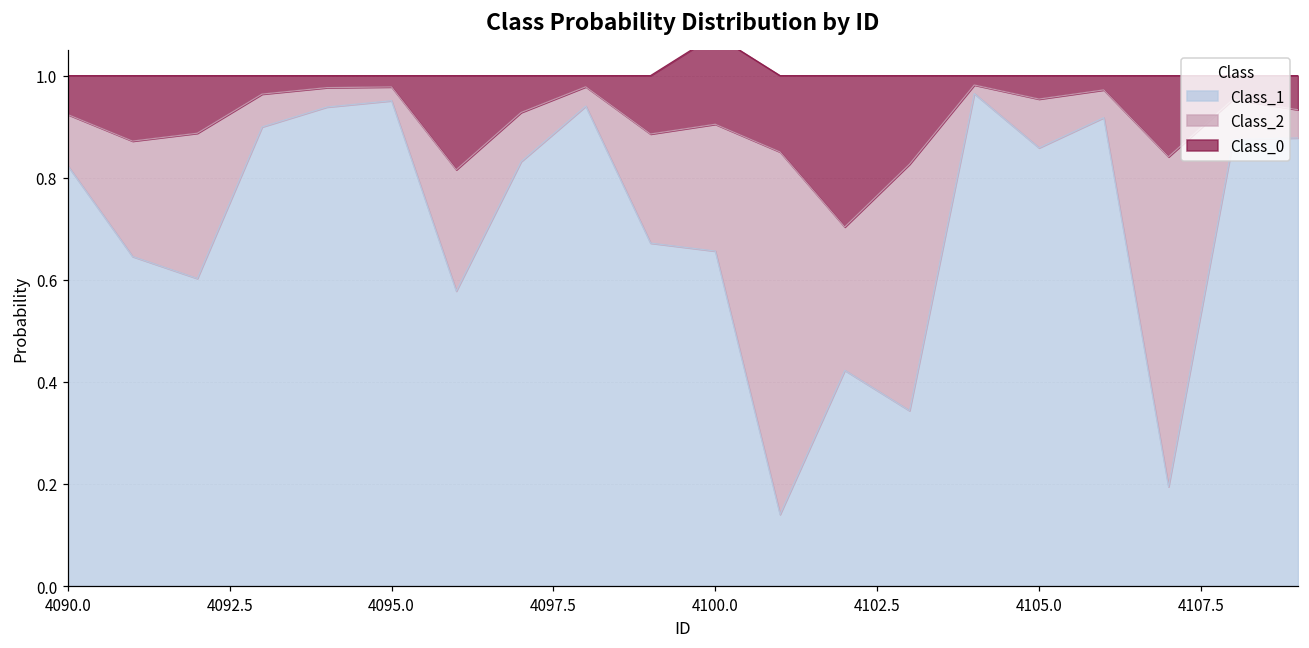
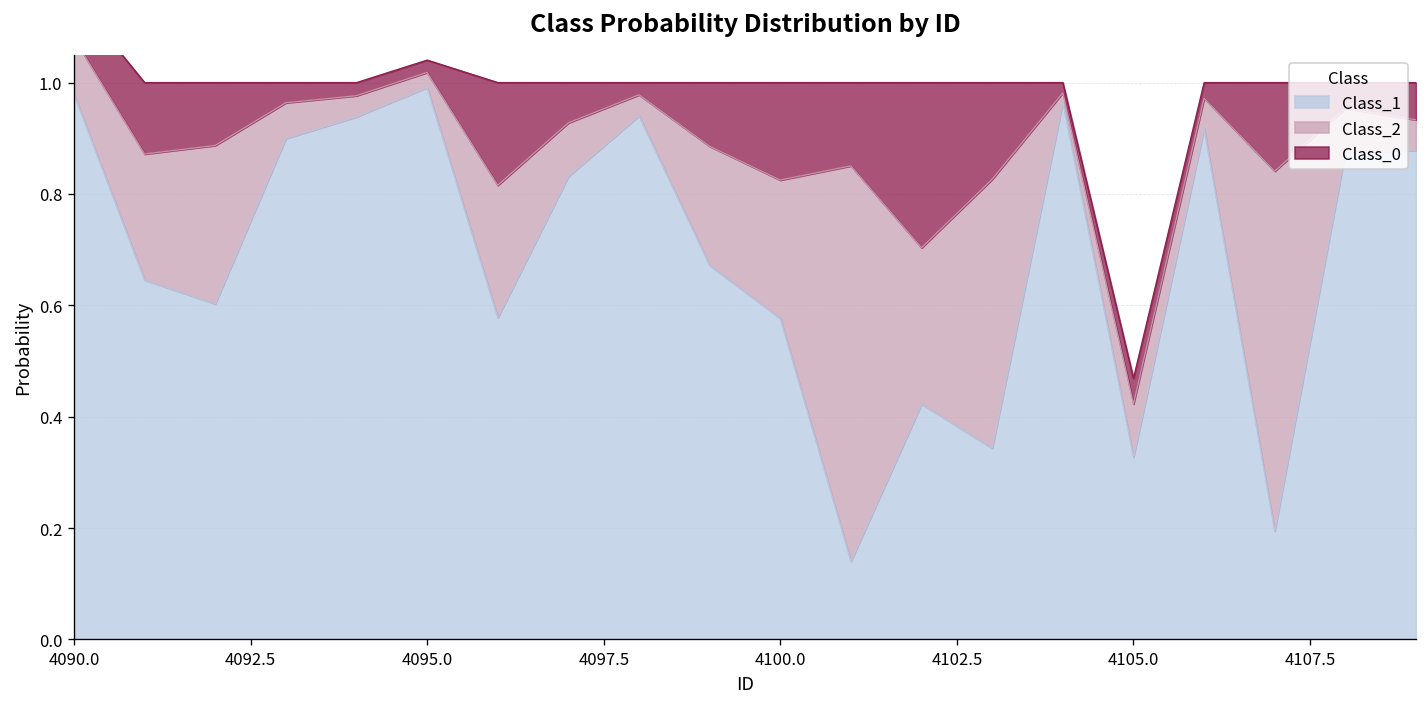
Class_1, 4090.0: 0.82 -> 0.98
Class_1, 4095.0: 0.95 -> 0.99
Class_1, 4100.0: 0.66 -> 0.58
Class_1, 4105.0: 0.86 -> 0.33
